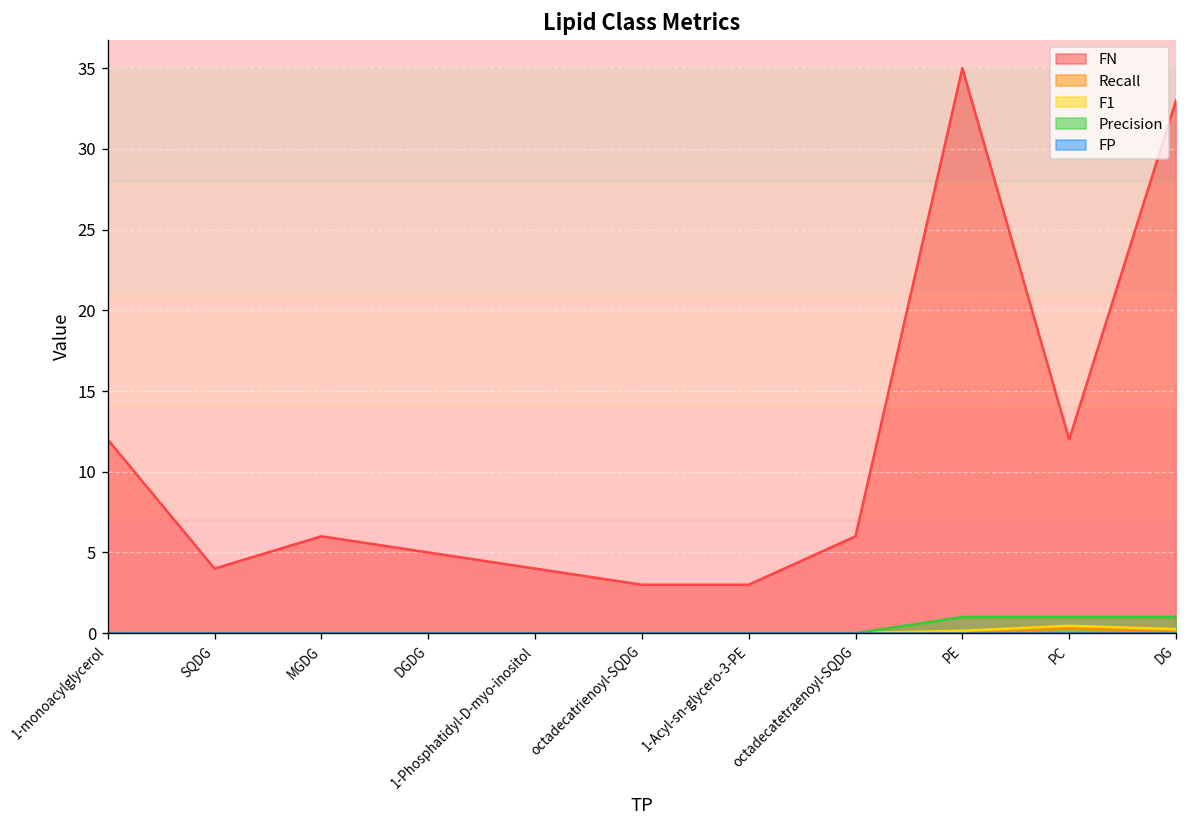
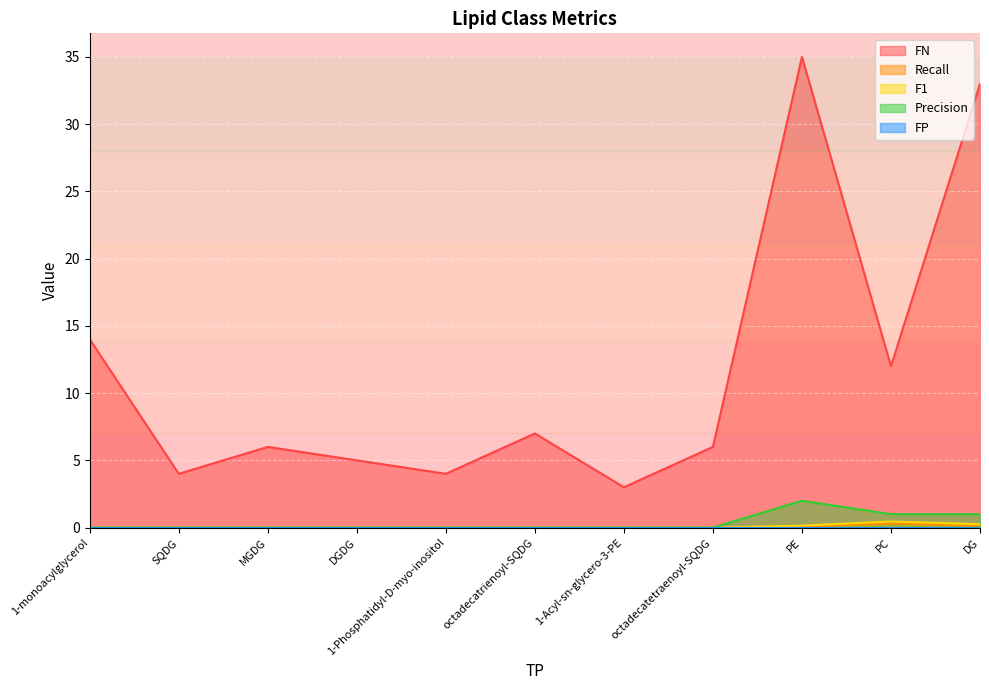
FN, 1-monoacylglycerol: 12 -> 14
FN, octadecatrienoyl-SQDG: 3 -> 7
Precision, PE: 1 -> 2
